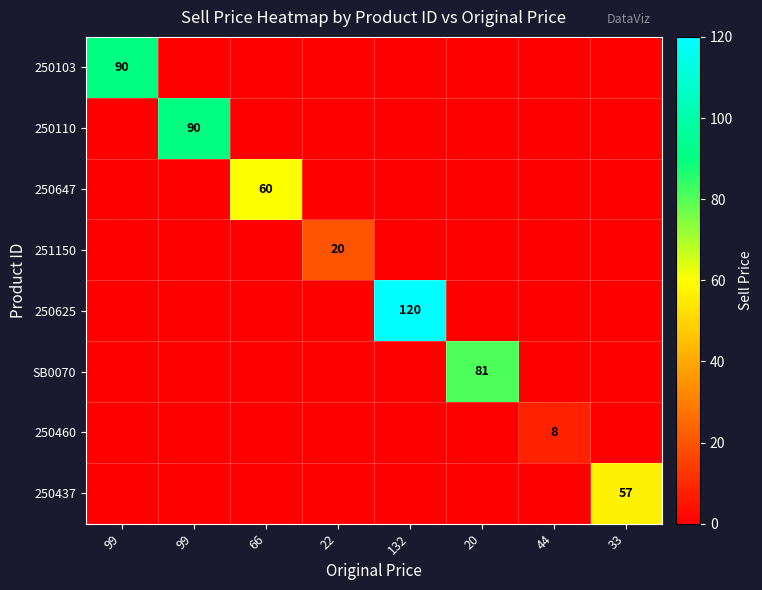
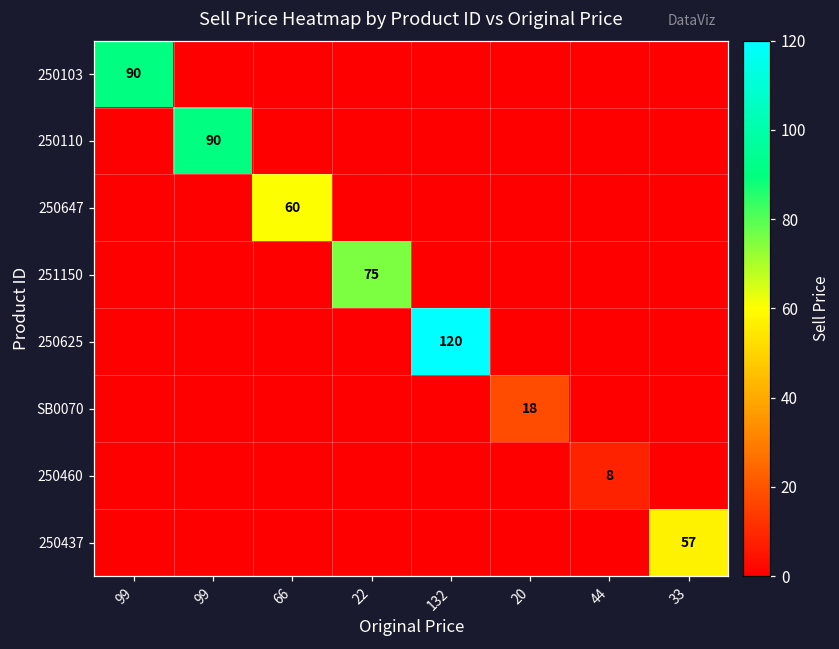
251150, 22: 20 -> 75
SB0070, 20: 81 -> 18
